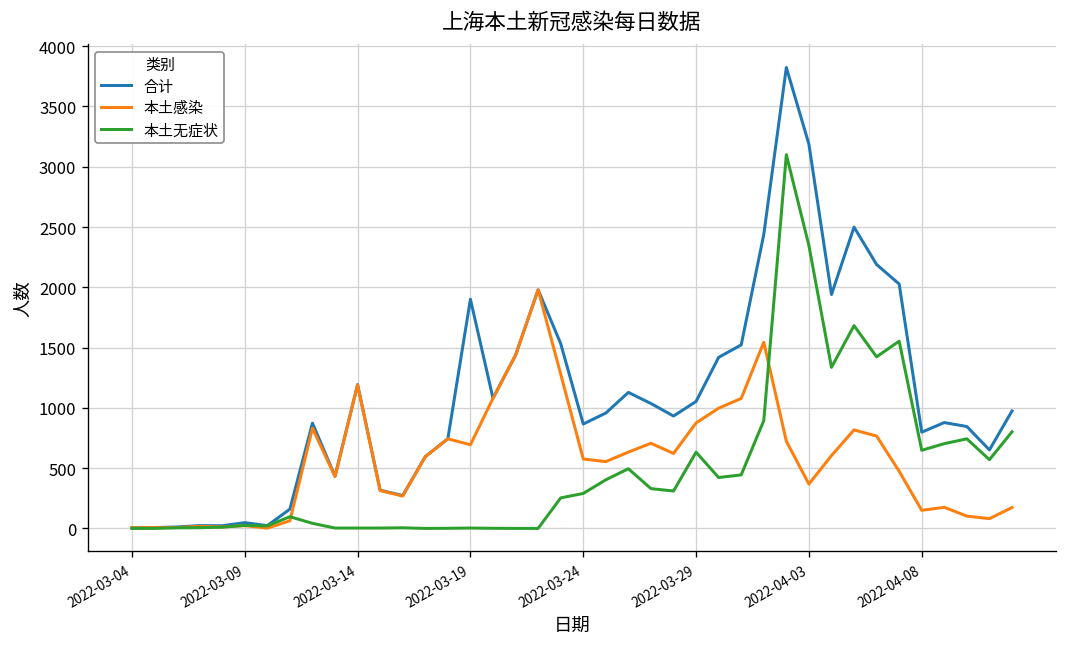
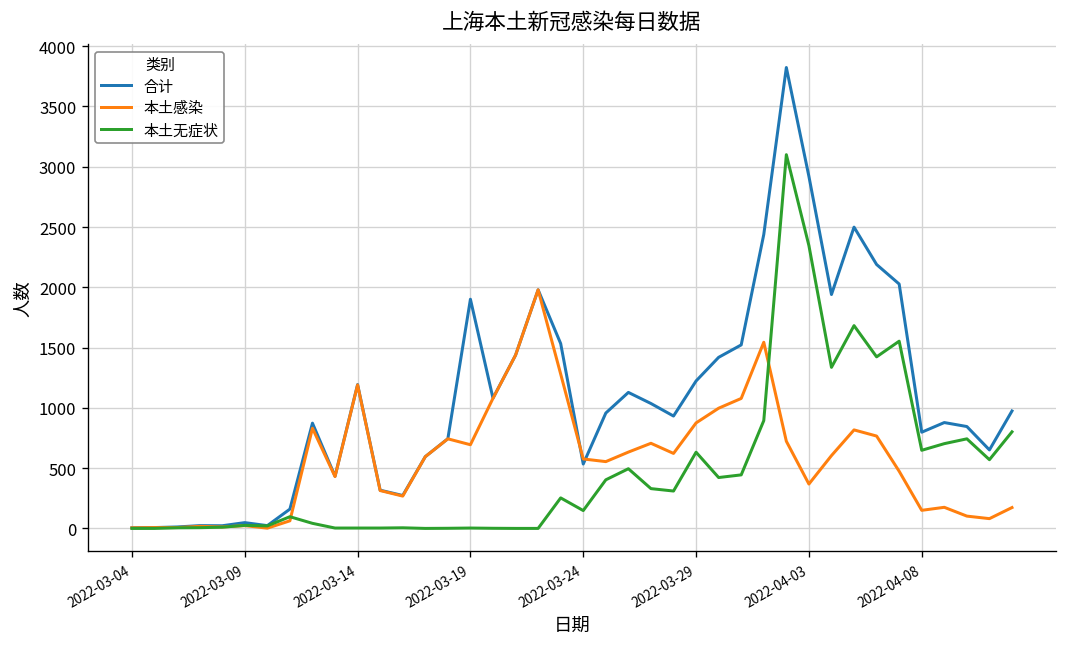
合计, 2022-03-24: 870 -> 530
本土无症状, 2022-03-24: 290 -> 150
合计, 2022-03-29: 1050 -> 1220
合计, 2022-04-03: 3190 -> 2920
